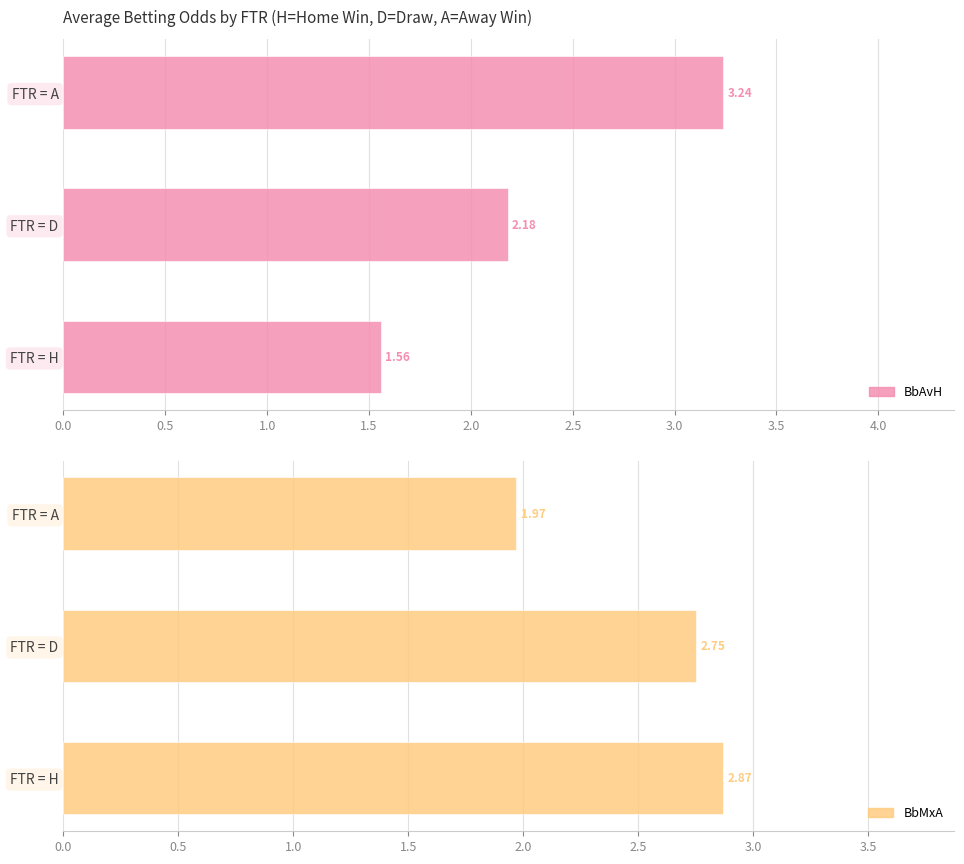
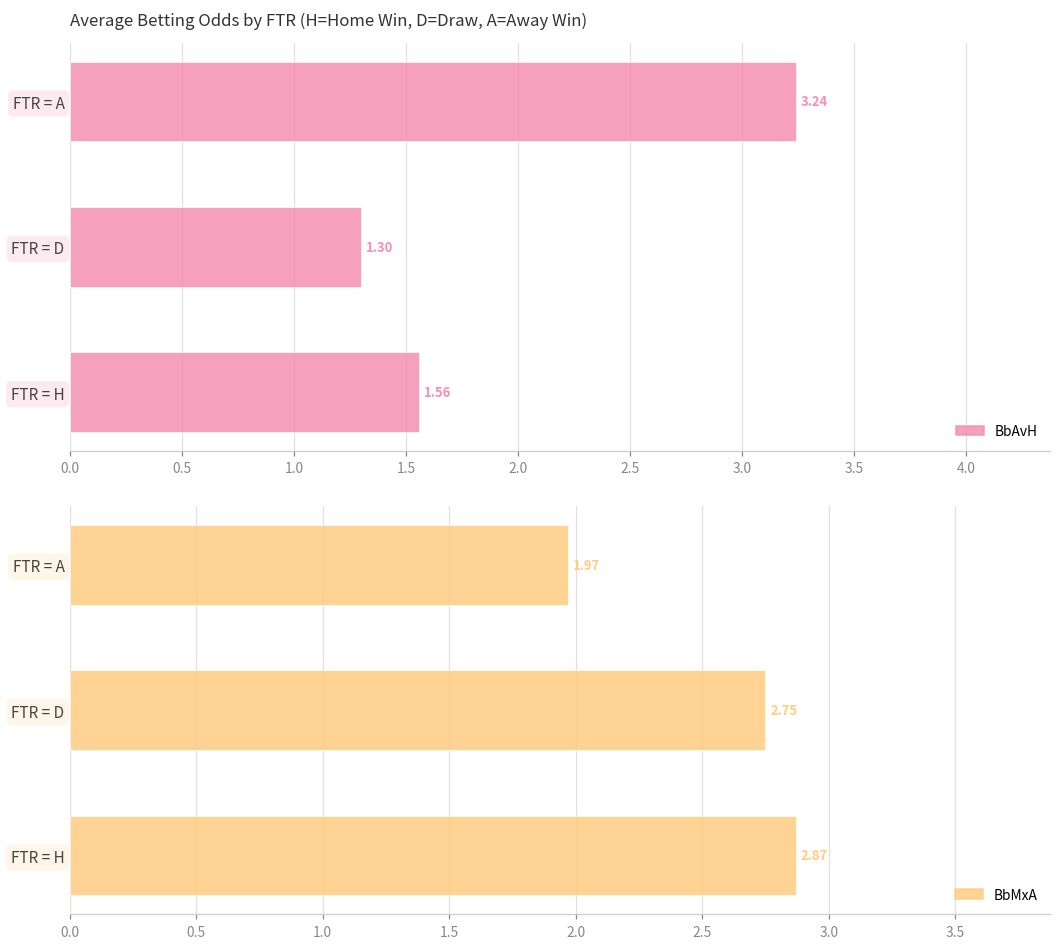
Average Betting Odds by FTR (H=Home Win, D=Draw, A=Away Win), FTR = D: 2.18 -> 1.30
